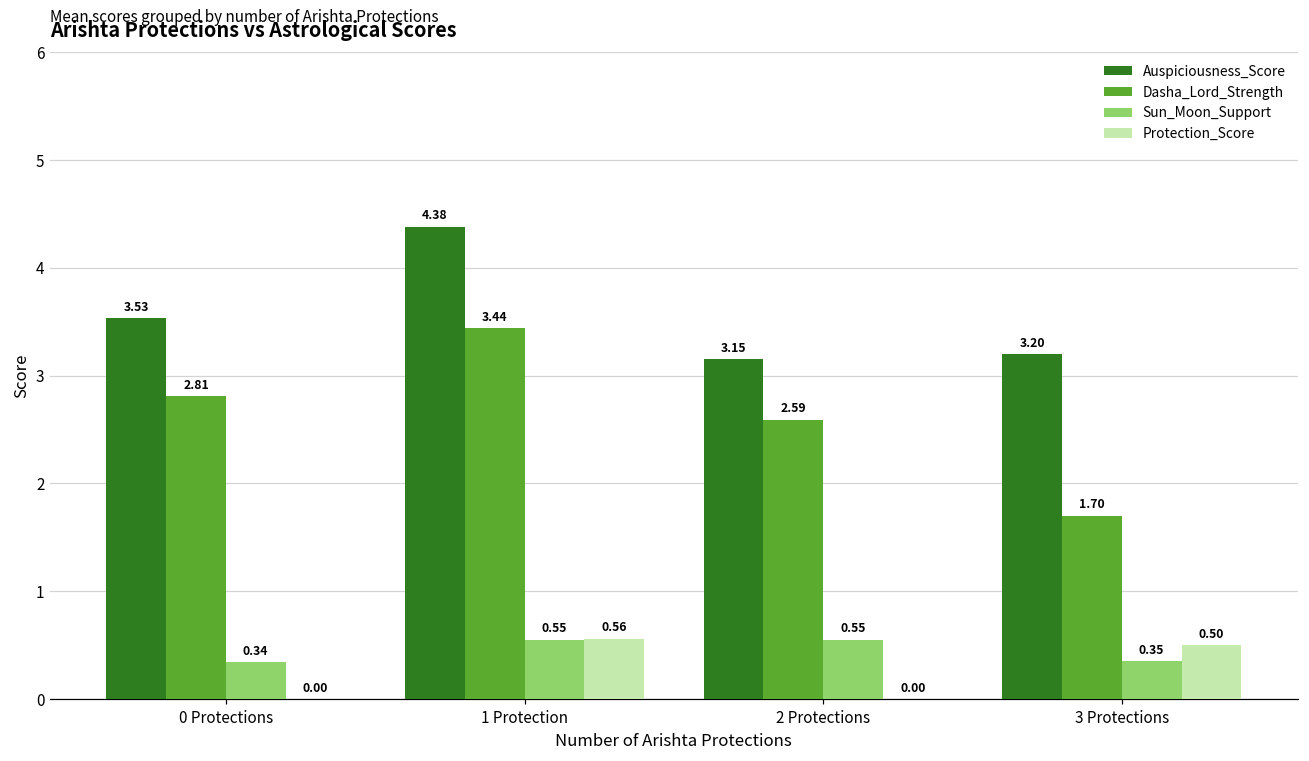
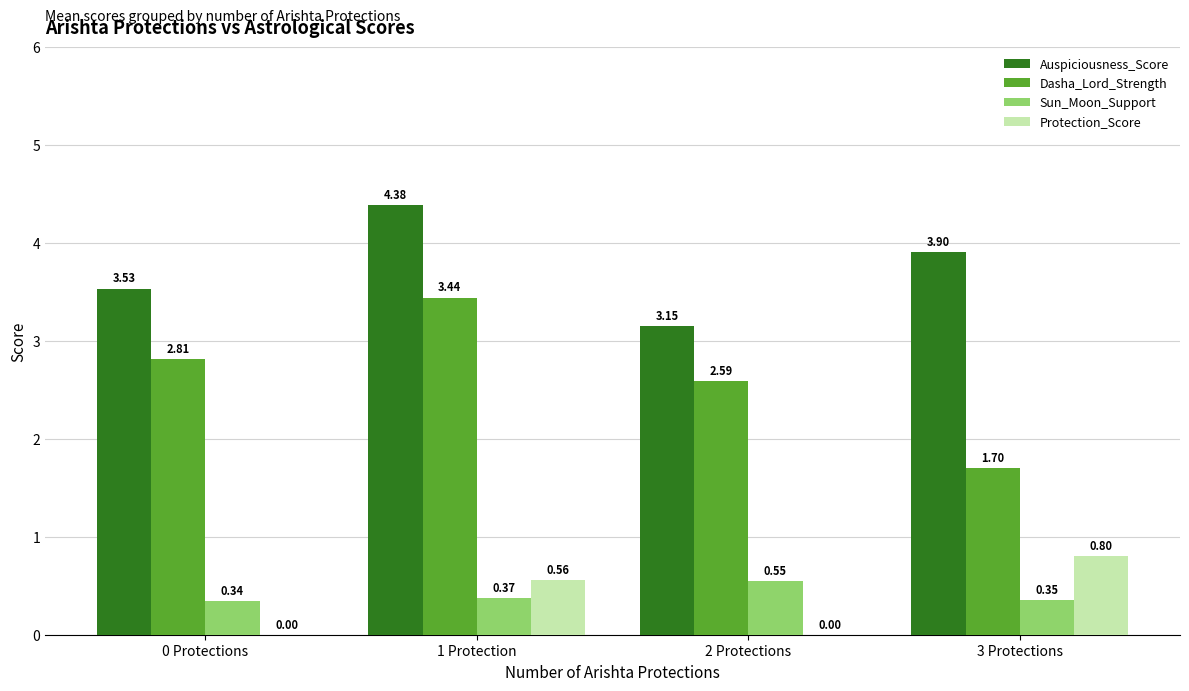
Sun_Moon_Support, 1 Protection: 0.55 -> 0.37
Auspiciousness_Score, 3 Protections: 3.20 -> 3.90
Protection_Score, 3 Protections: 0.50 -> 0.80
